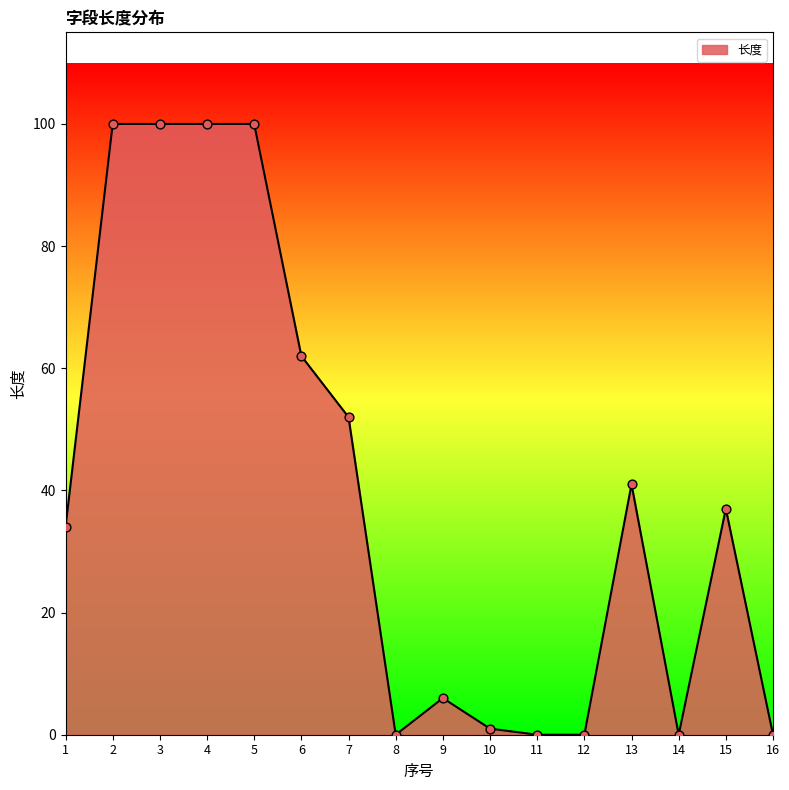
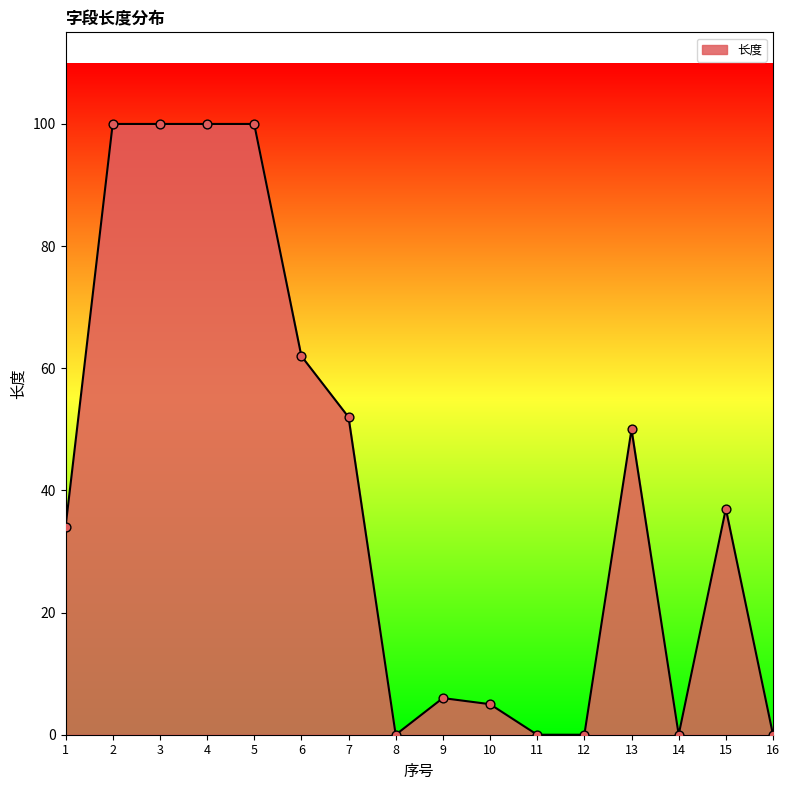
10: 1 -> 5
13: 41 -> 50
